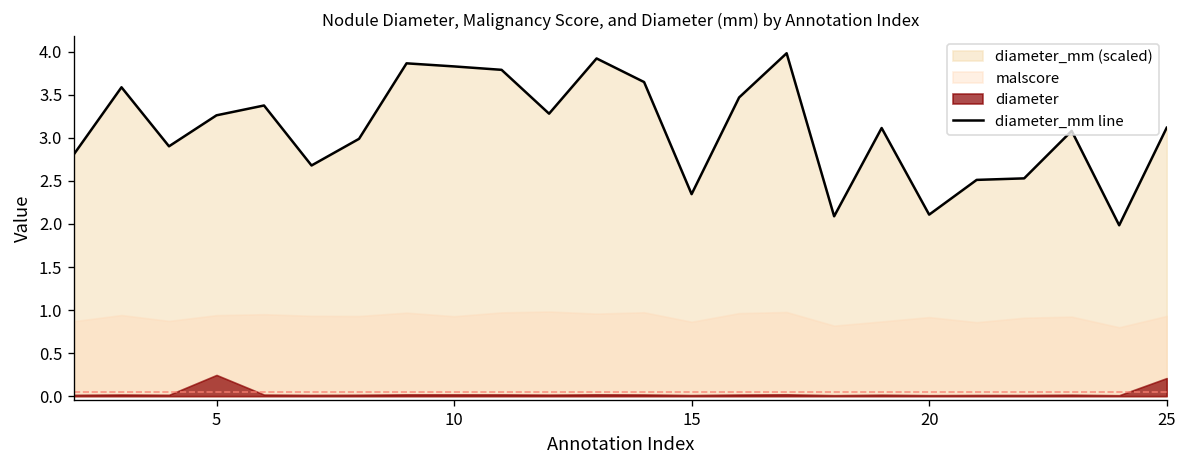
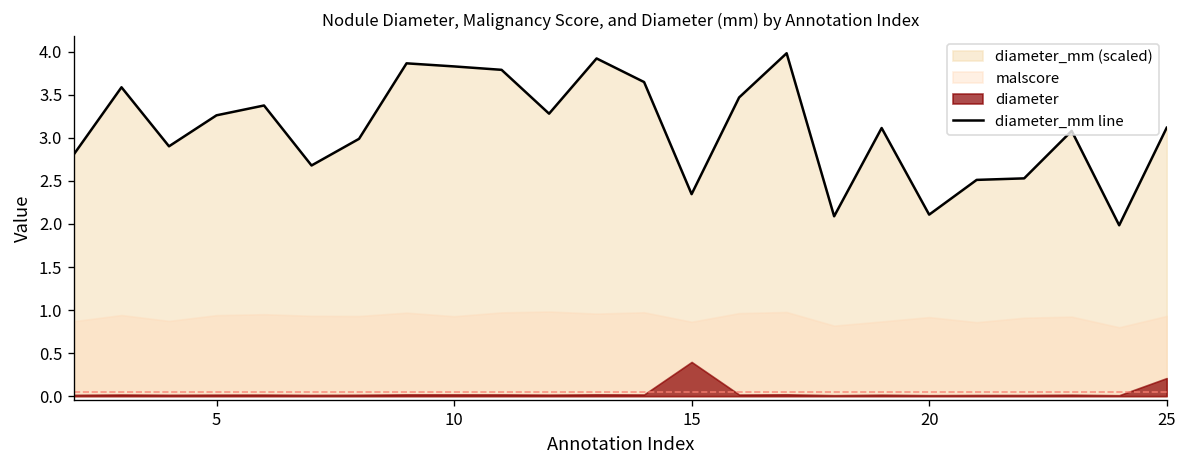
diameter, 5: 0.2 -> 0.0
diameter, 15: 0.0 -> 0.4
